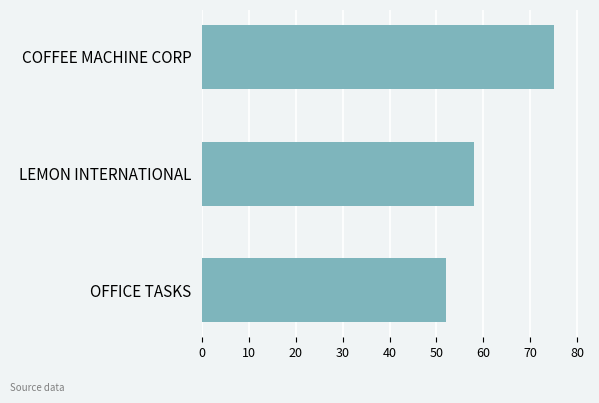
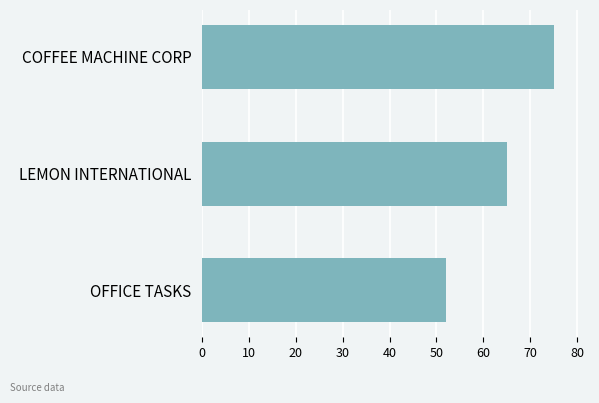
LEMON INTERNATIONAL: 58 -> 65
